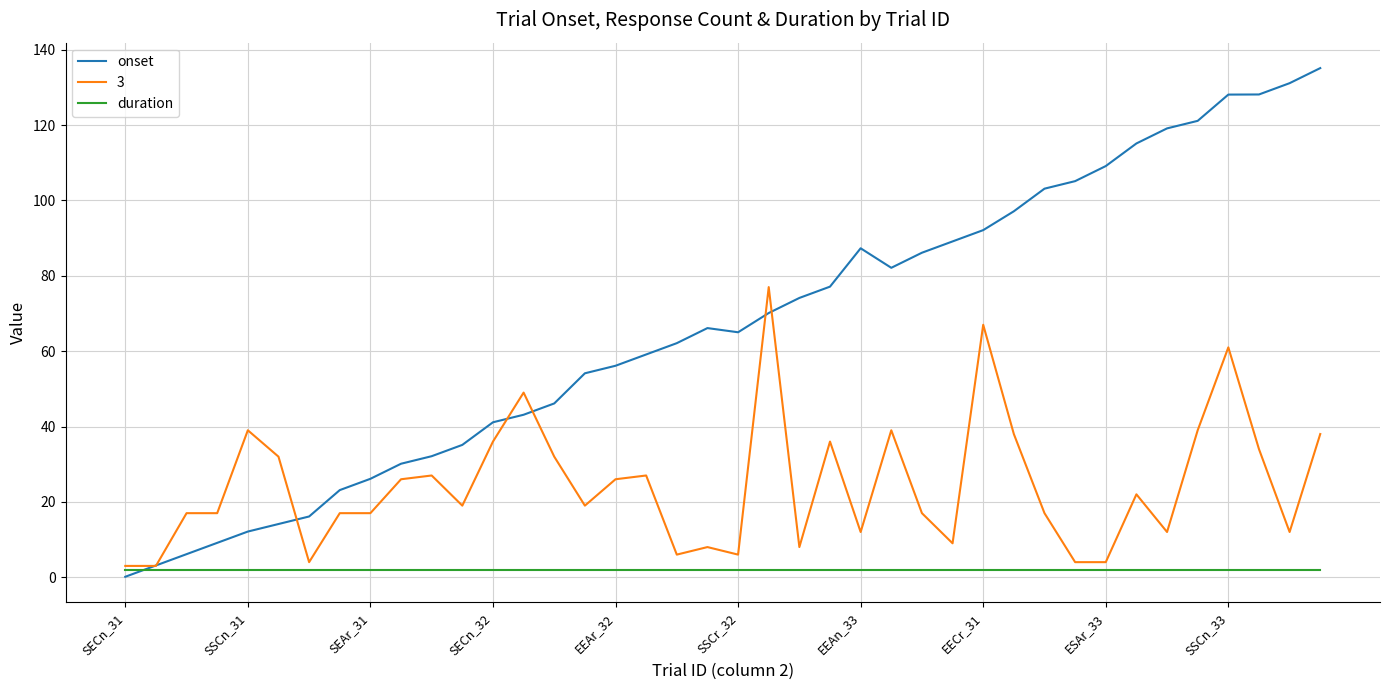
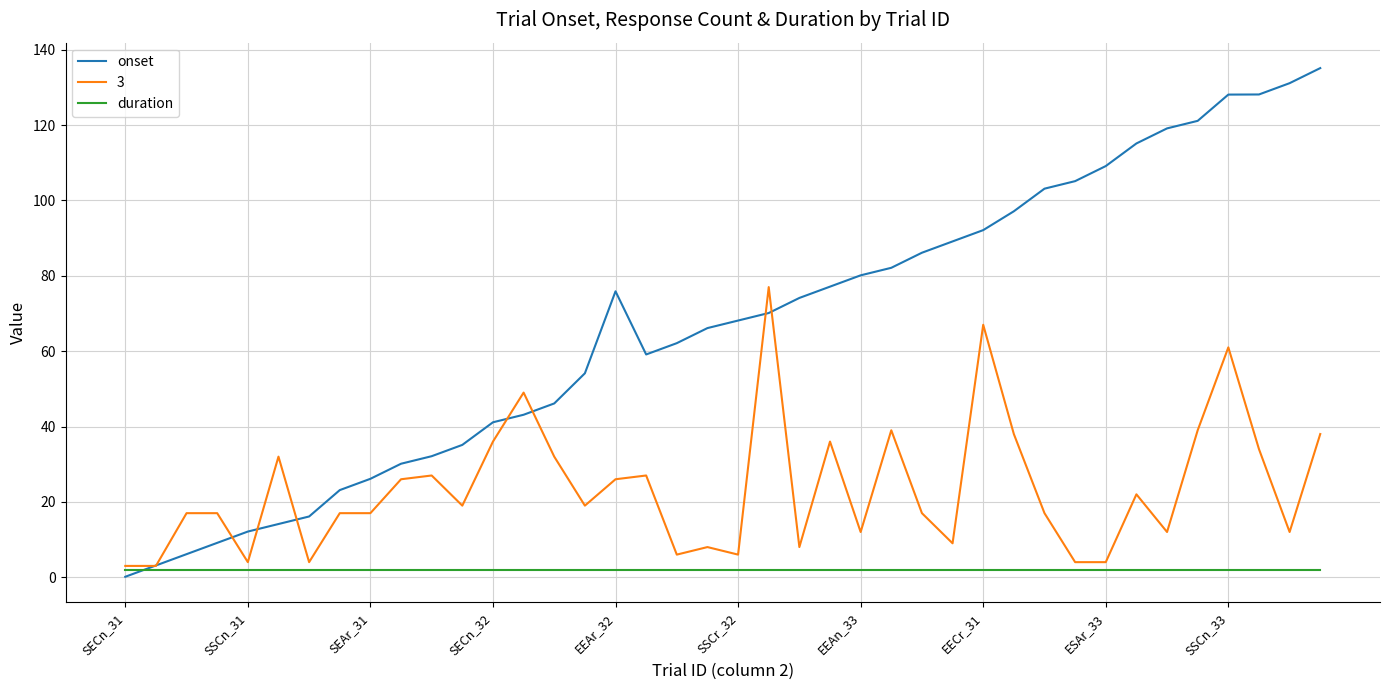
3, SSCn_31: 39 -> 4
onset, EEAr_32: 56 -> 76
onset, SSCr_32: 65 -> 68
onset, EEAn_33: 87 -> 80
